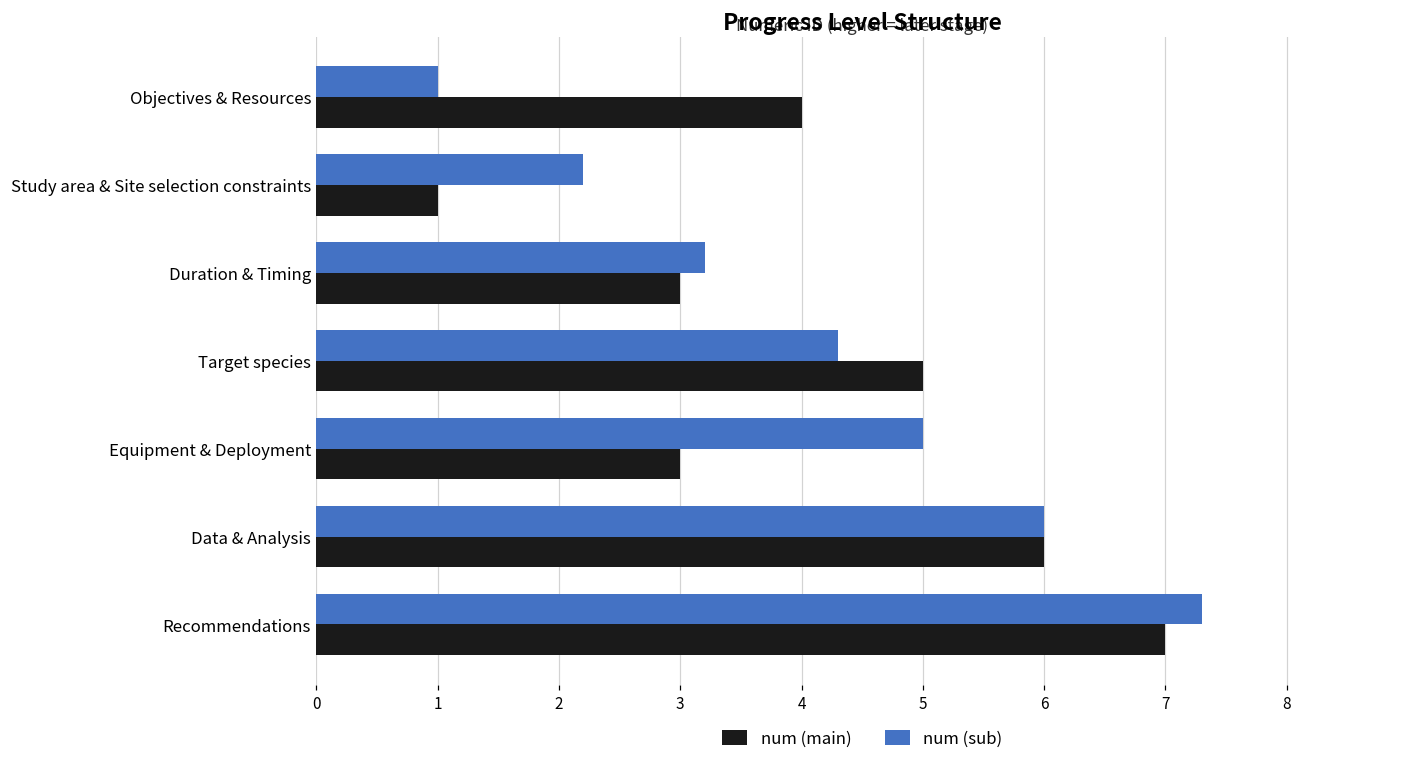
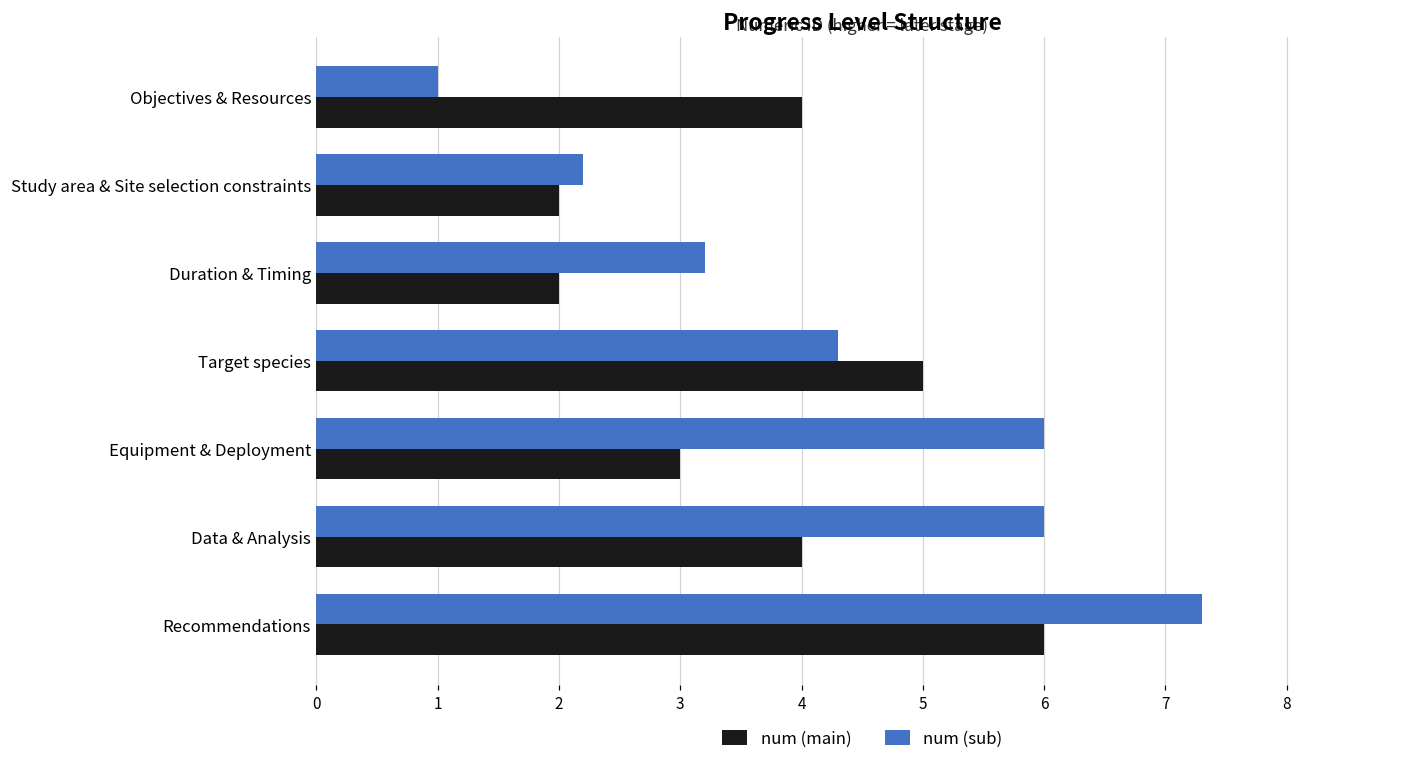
num (main), Study area & Site selection constraints: 1 -> 2
num (main), Duration & Timing: 3 -> 2
num (sub), Equipment & Deployment: 5 -> 6
num (main), Data & Analysis: 6 -> 4
num (main), Recommendations: 7 -> 6
